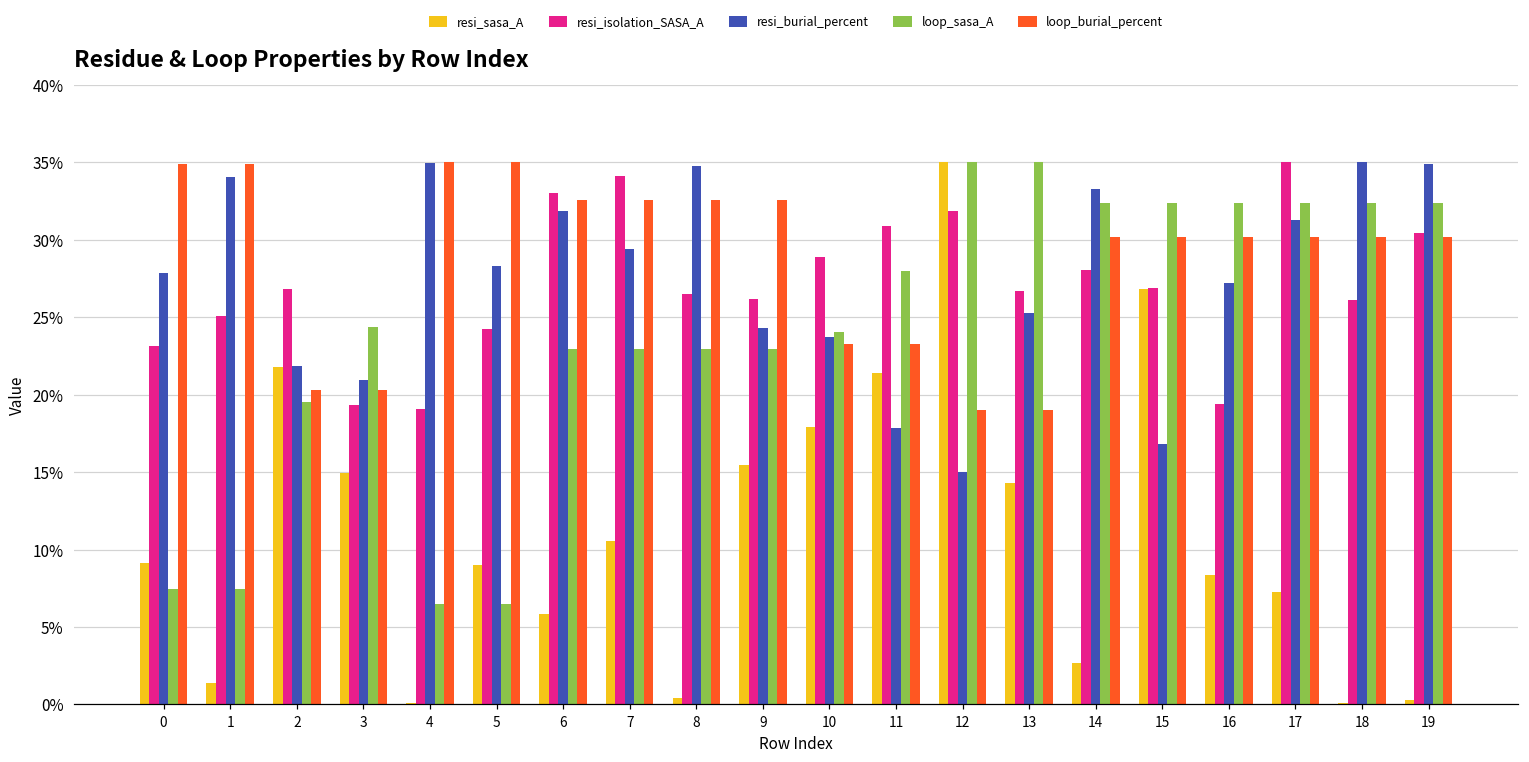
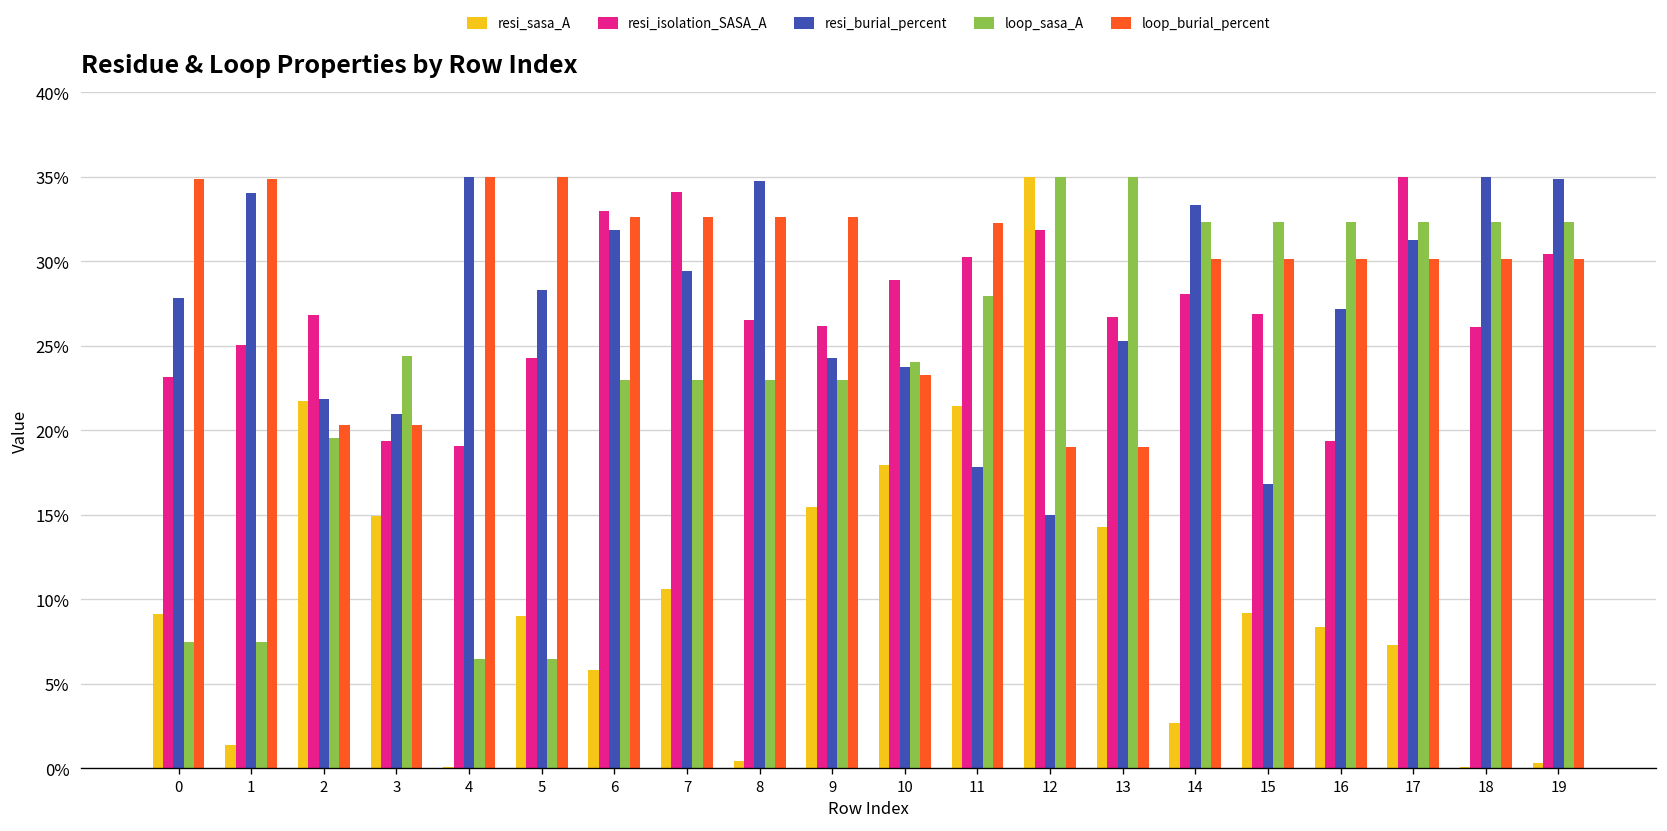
resi_isolation_SASA_A, 11: 30.9% -> 30.3%
loop_burial_percent, 11: 23.3% -> 32.3%
resi_sasa_A, 15: 26.8% -> 9.2%
